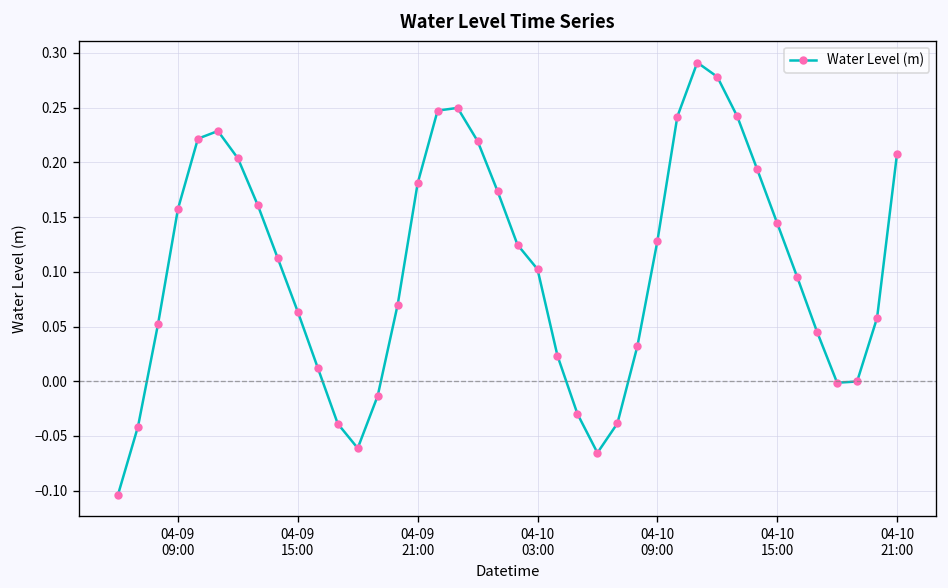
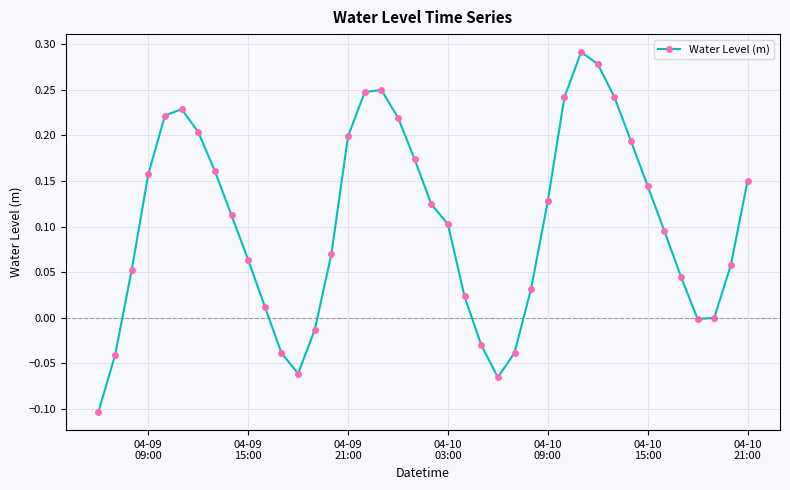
04-09 21:00: 0.18 -> 0.20
04-10 21:00: 0.21 -> 0.15
